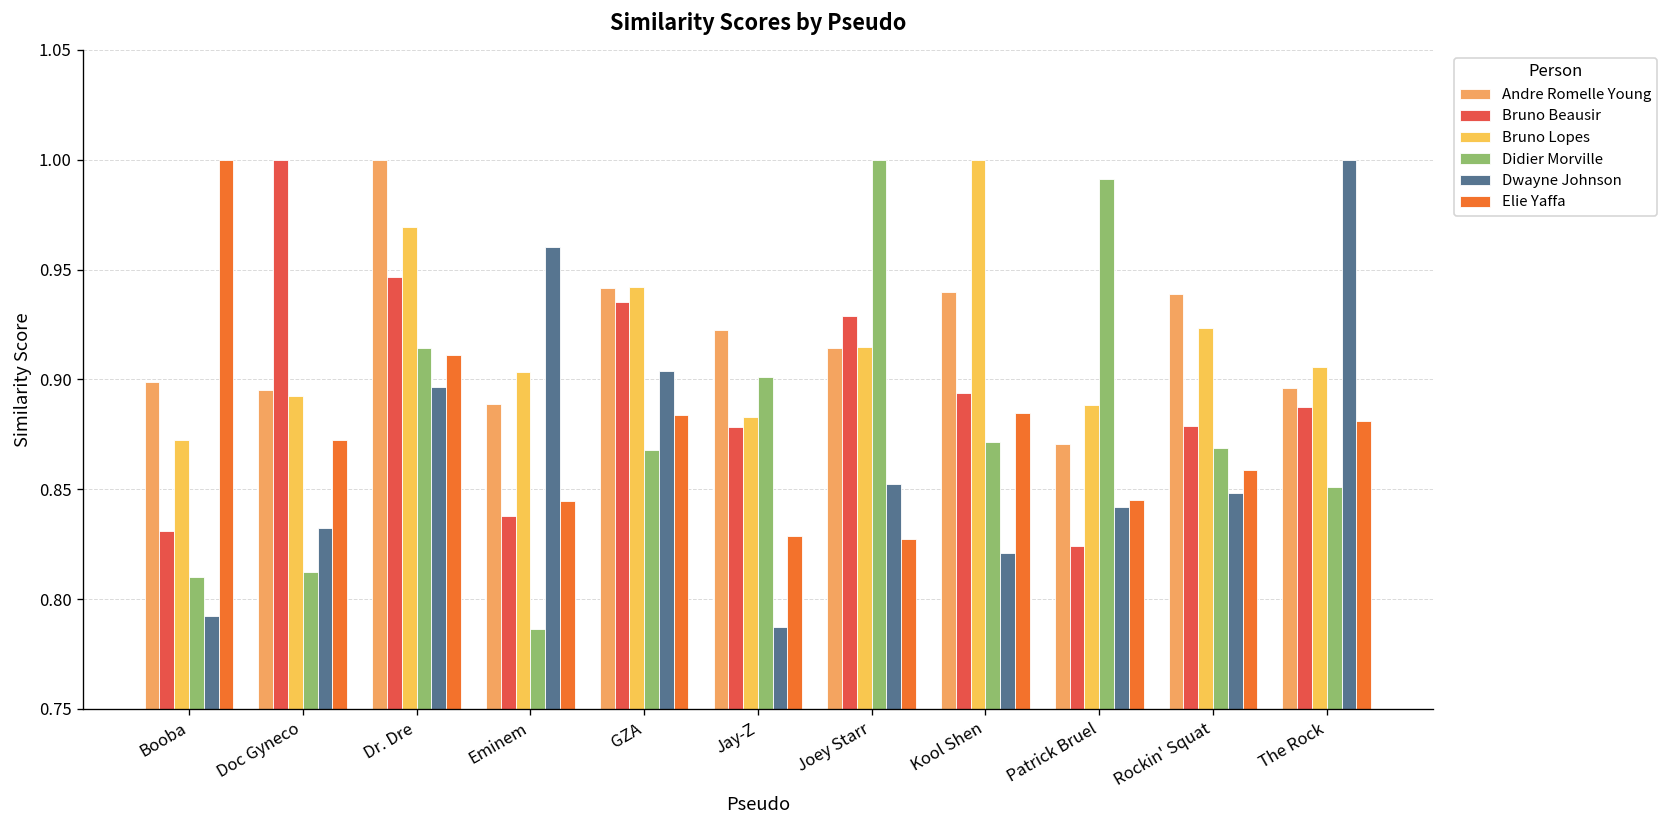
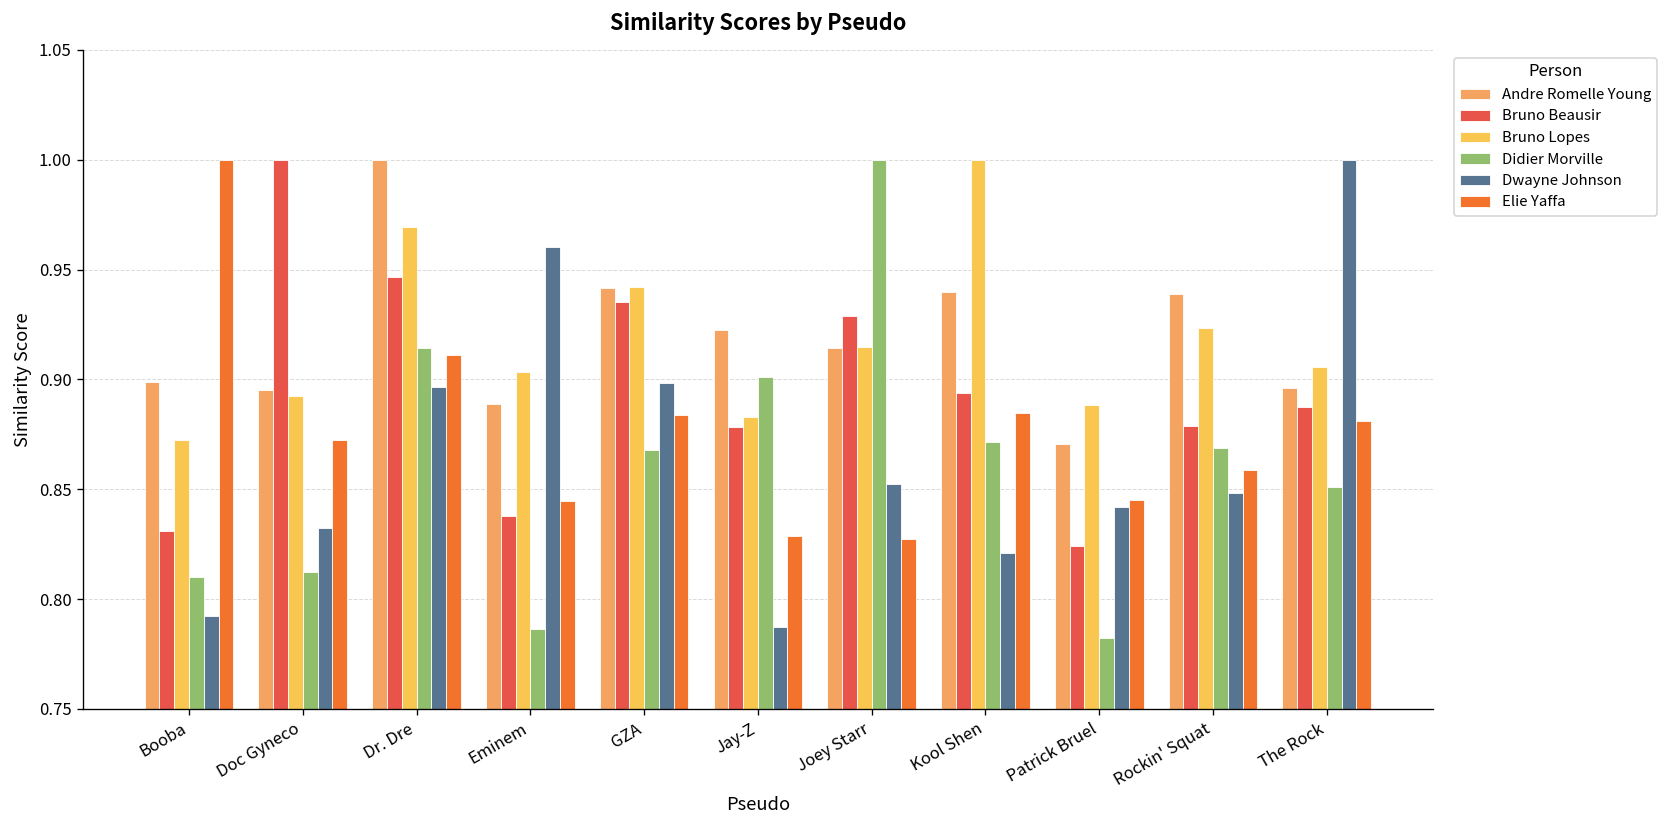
Dwayne Johnson, GZA: 0.904 -> 0.898
Didier Morville, Patrick Bruel: 0.991 -> 0.782
